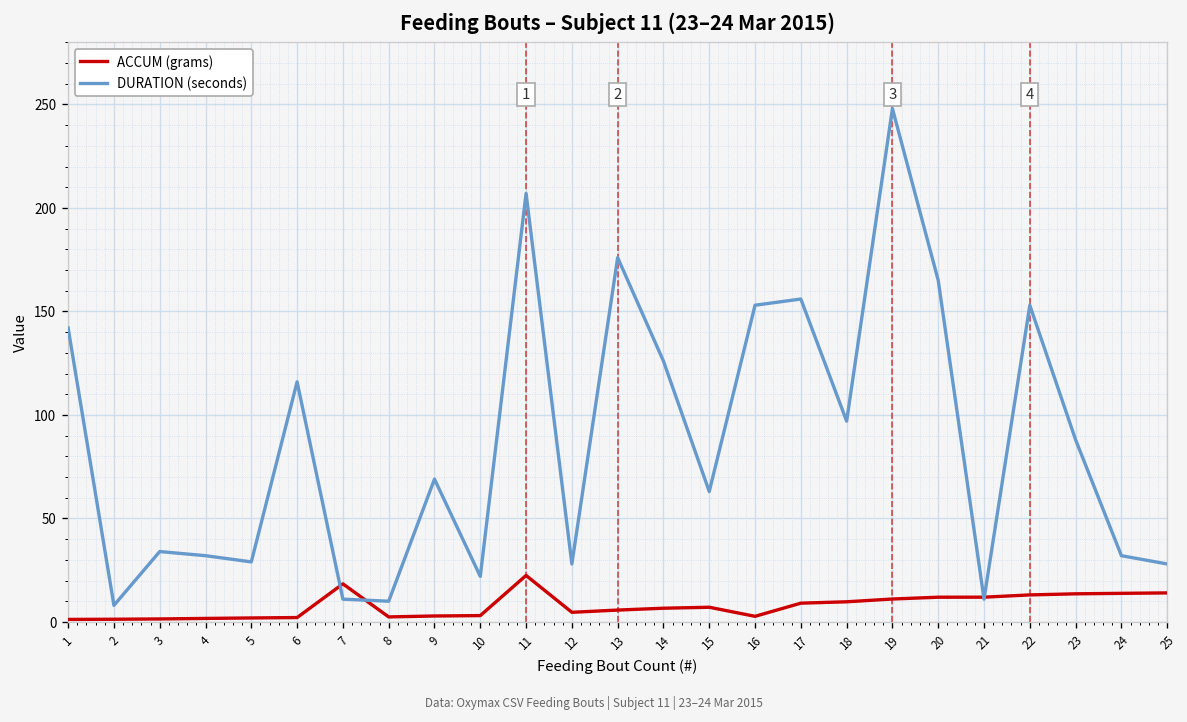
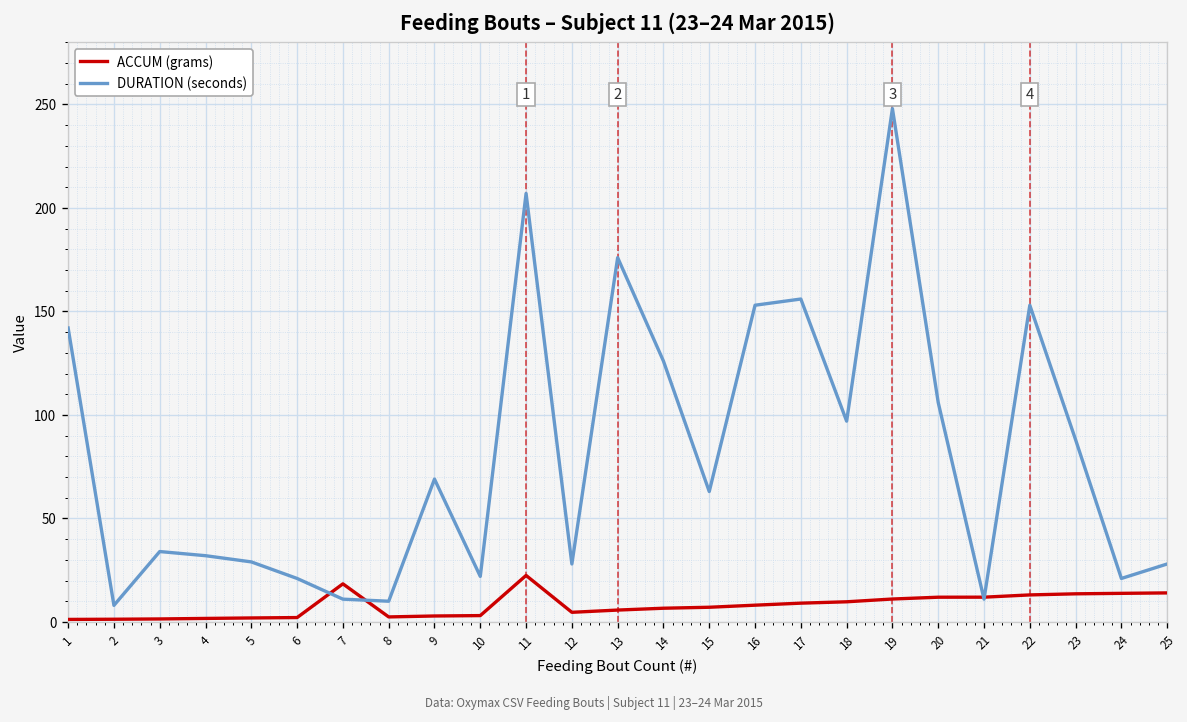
DURATION (seconds), 6: 116 -> 21
ACCUM (grams), 16: 3 -> 8
DURATION (seconds), 20: 165 -> 106
DURATION (seconds), 24: 32 -> 21
